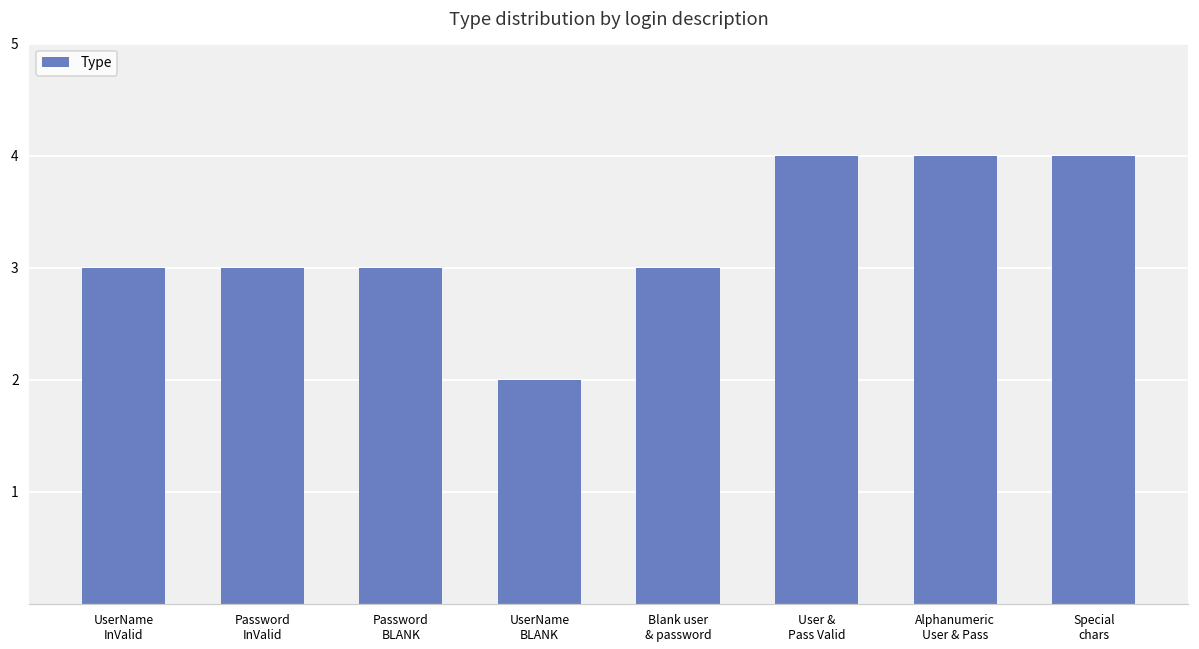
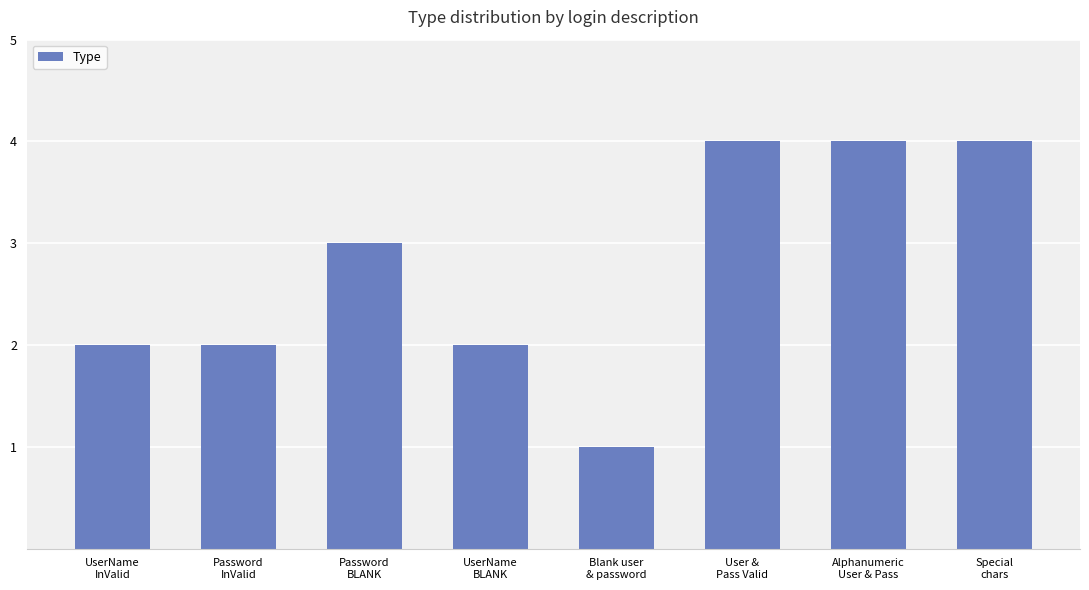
UserName InValid: 3 -> 2
Password InValid: 3 -> 2
Blank user & password: 3 -> 1
